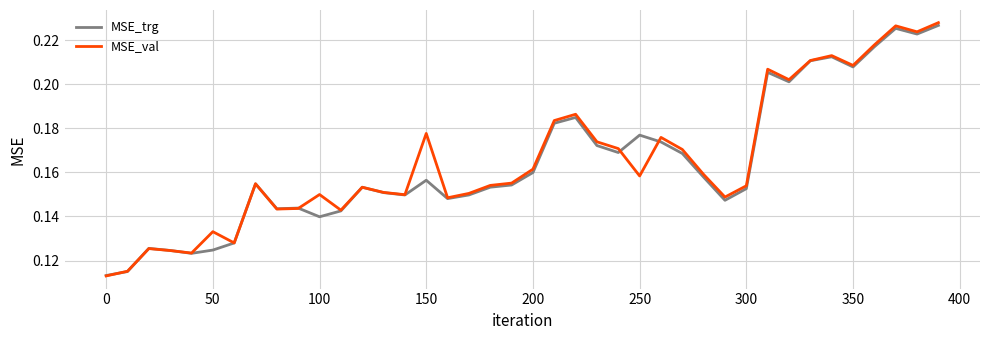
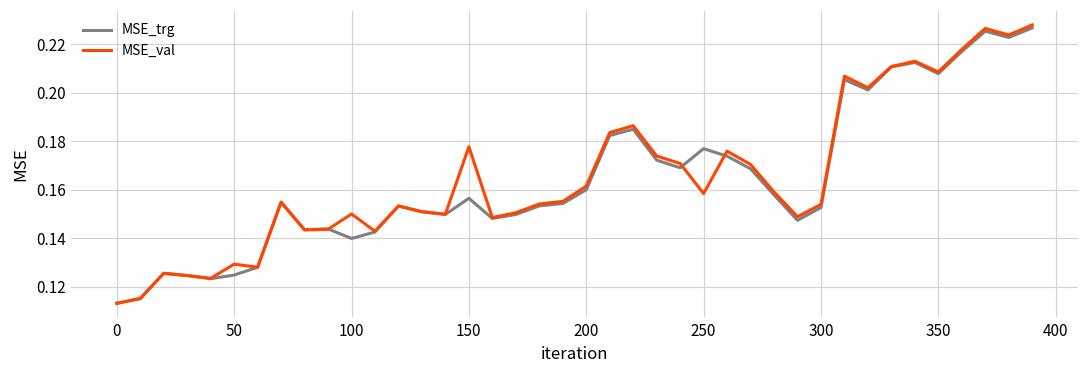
MSE_val, 50: 0.133 -> 0.129
